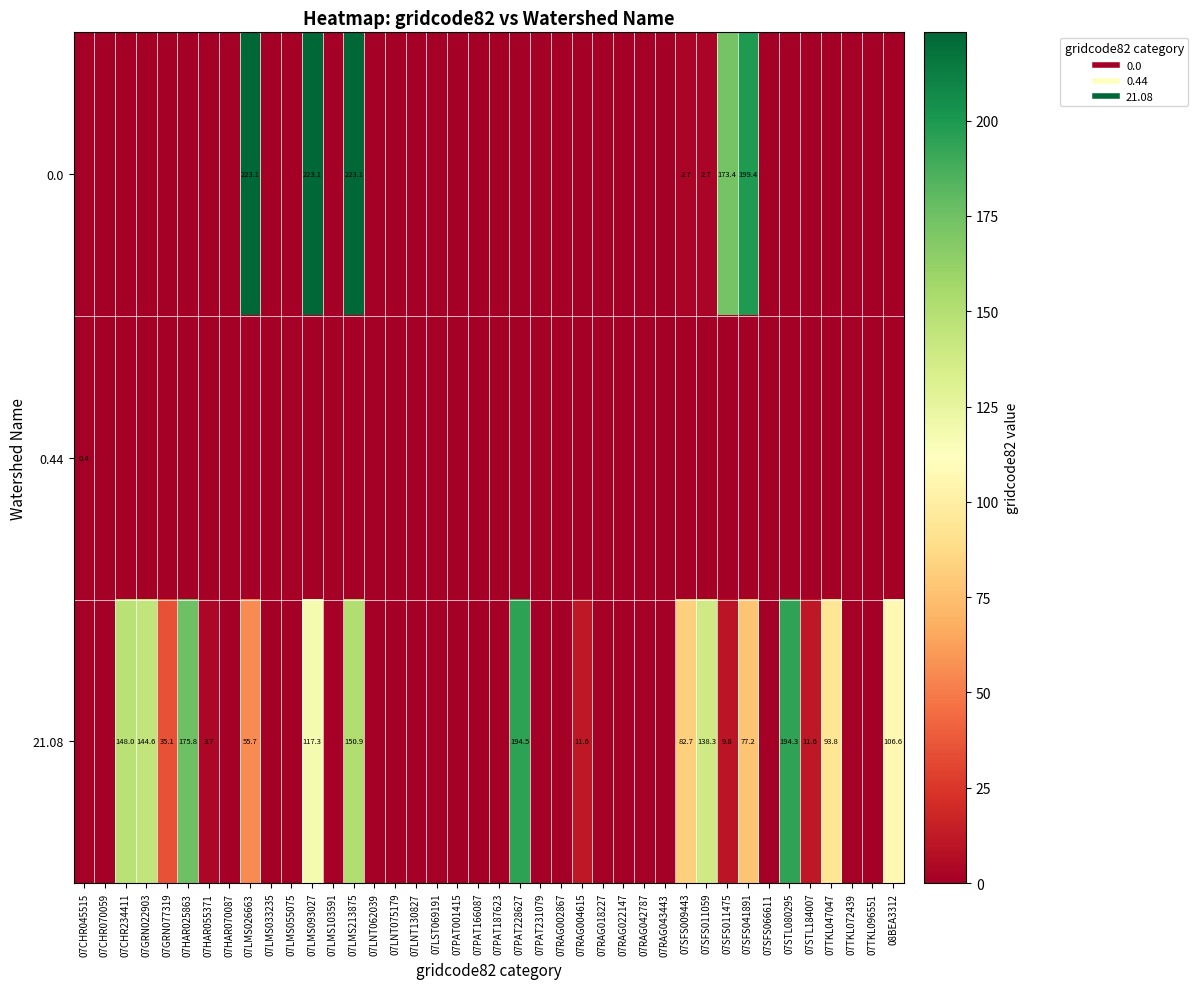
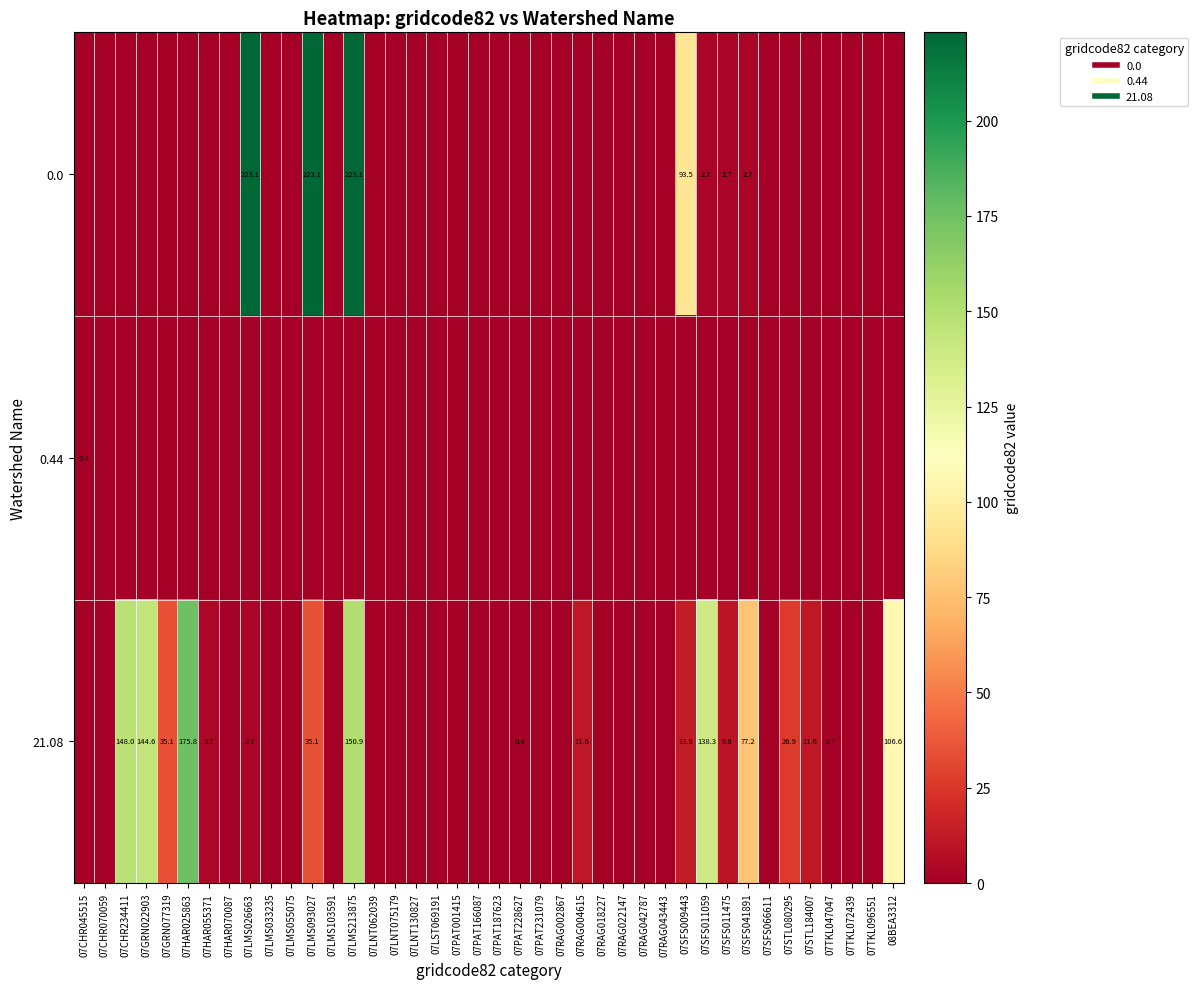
0.0, 07SFS009443: 2.7 -> 93.5
0.0, 07SFS011475: 173.4 -> 2.7
0.0, 07SFS041891: 199.4 -> 2.7
21.08, 07LMS026663: 55.7 -> 2.7
21.08, 07LMS093027: 117.3 -> 35.1
21.08, 07PAT228627: 194.5 -> 0.4
21.08, 07SFS009443: 82.7 -> 13.8
21.08, 07STL080295: 194.3 -> 26.9
21.08, 07TKL047047: 93.8 -> 0.7
